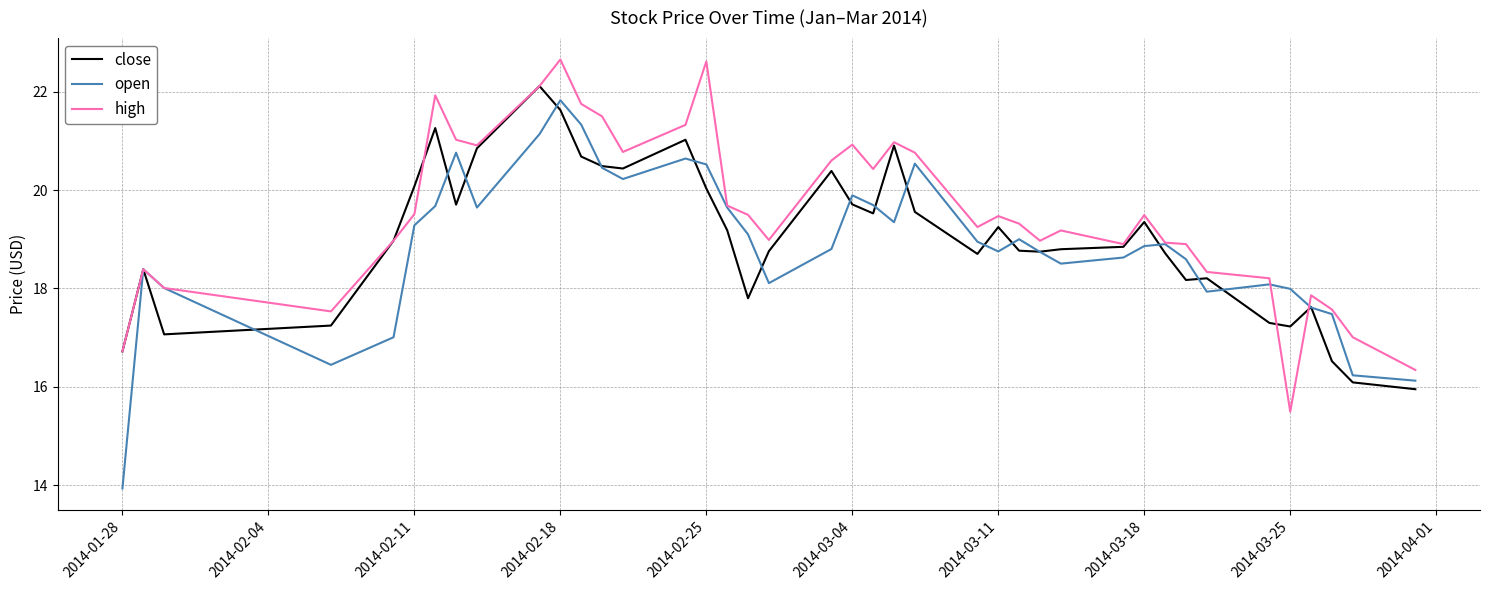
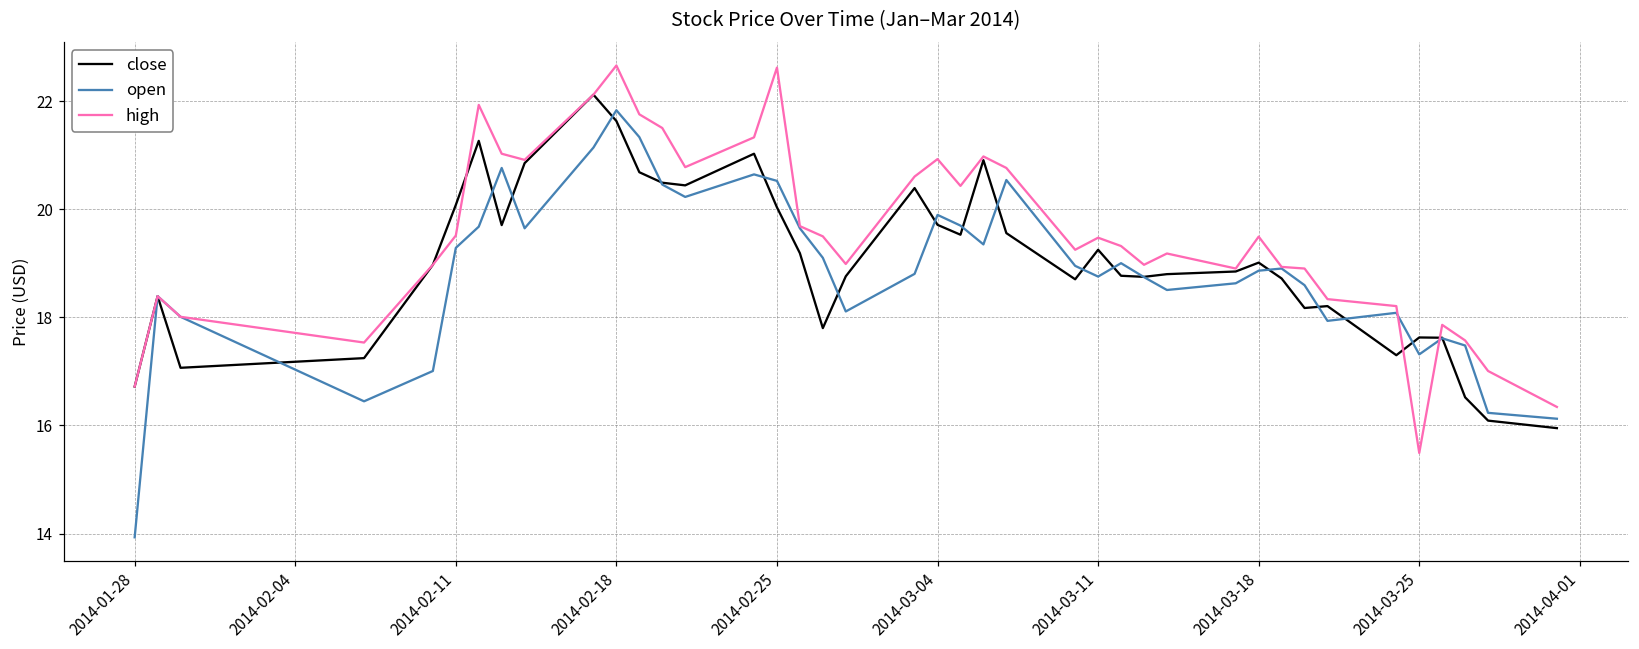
close, 2014-03-18: 19.4 -> 19.0
close, 2014-03-25: 17.2 -> 17.6
open, 2014-03-25: 18.0 -> 17.3
